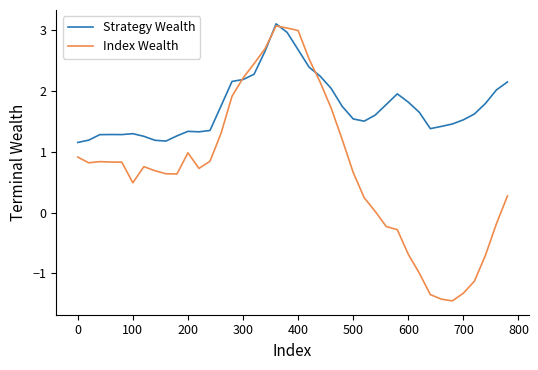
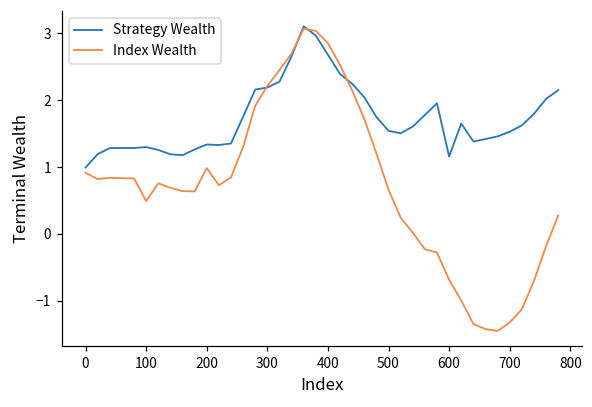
Strategy Wealth, 0: 1.2 -> 1.0
Index Wealth, 400: 3.0 -> 2.9
Strategy Wealth, 600: 1.8 -> 1.2
